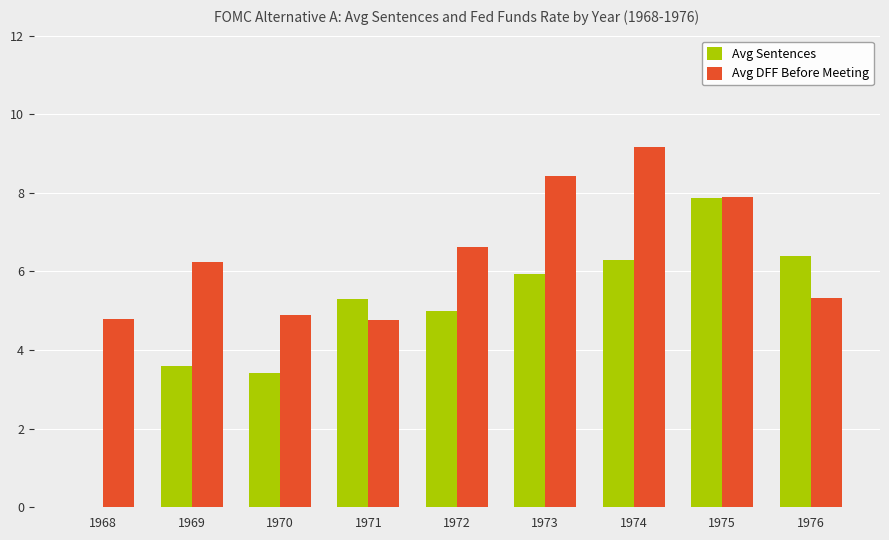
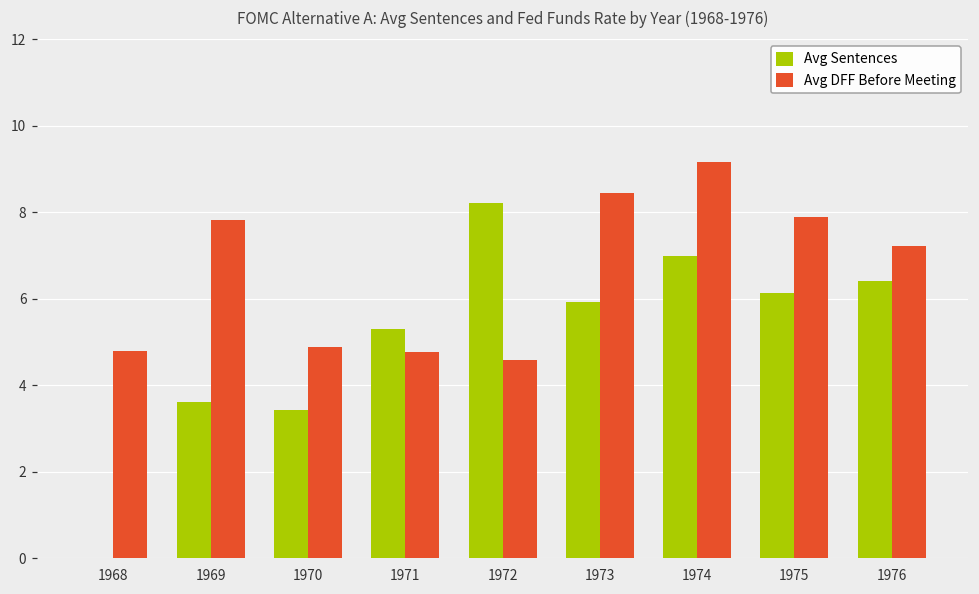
Avg DFF Before Meeting, 1969: 6.2 -> 7.8
Avg Sentences, 1972: 5.0 -> 8.2
Avg DFF Before Meeting, 1972: 6.6 -> 4.6
Avg Sentences, 1974: 6.3 -> 7.0
Avg Sentences, 1975: 7.9 -> 6.1
Avg DFF Before Meeting, 1976: 5.3 -> 7.2
